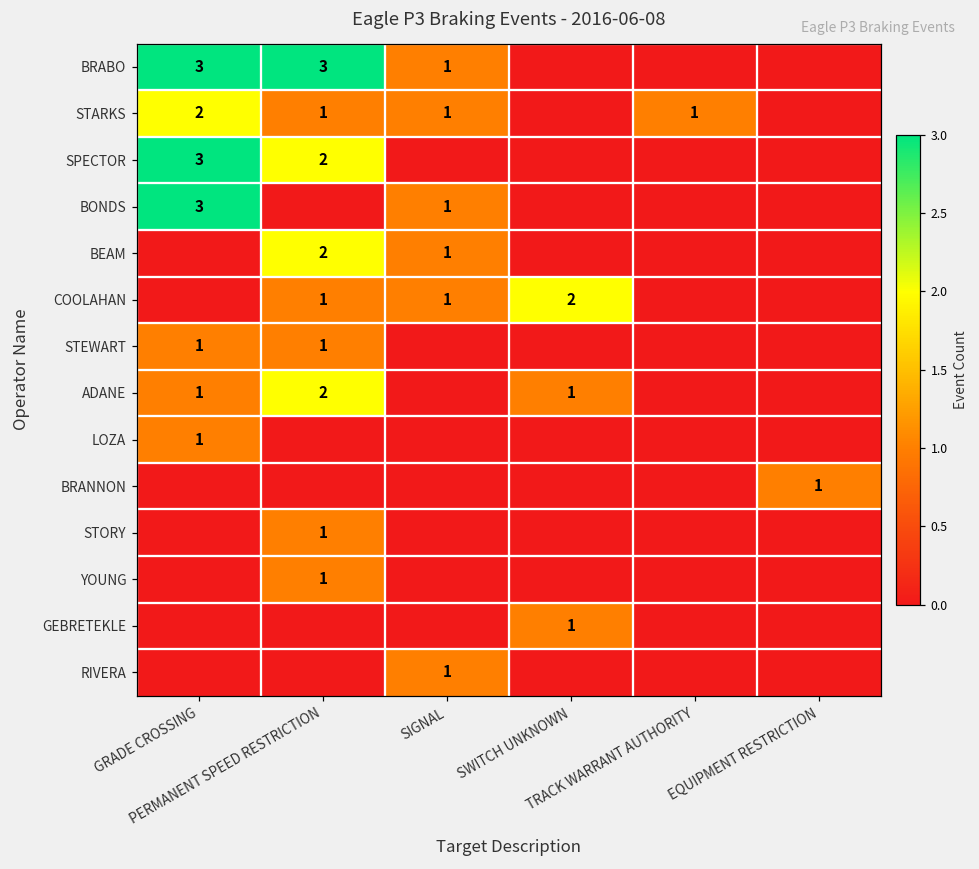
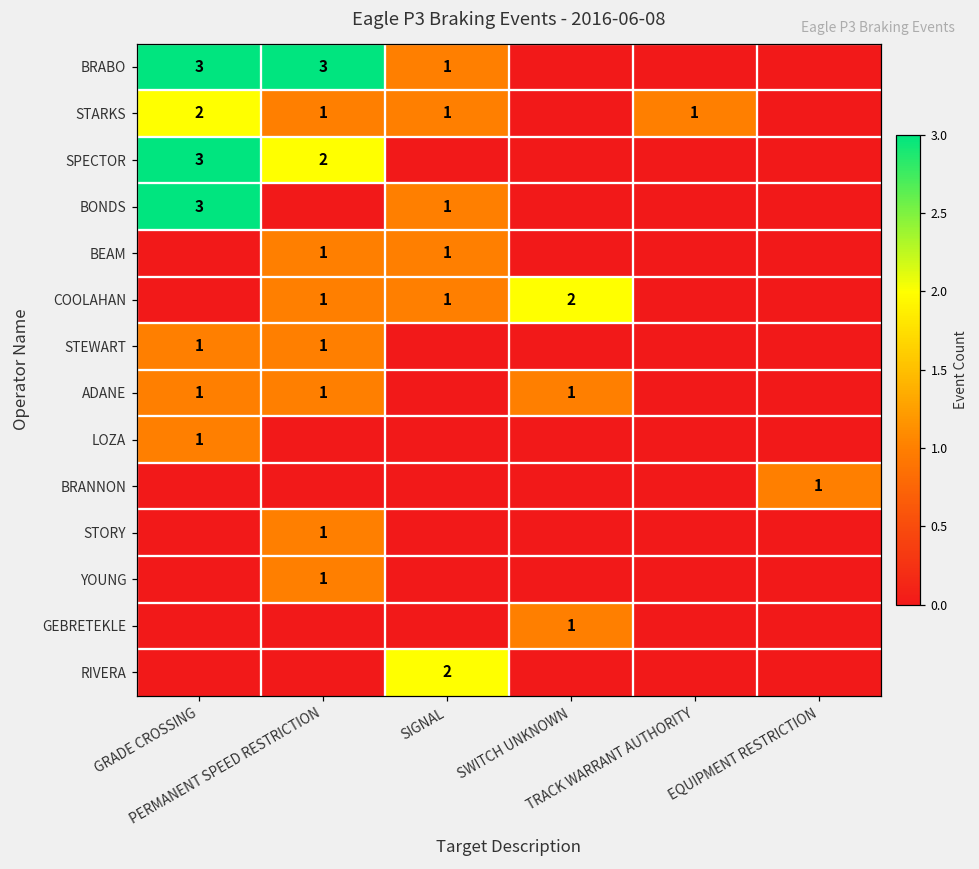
BEAM, PERMANENT SPEED RESTRICTION: 2 -> 1
ADANE, PERMANENT SPEED RESTRICTION: 2 -> 1
RIVERA, SIGNAL: 1 -> 2
